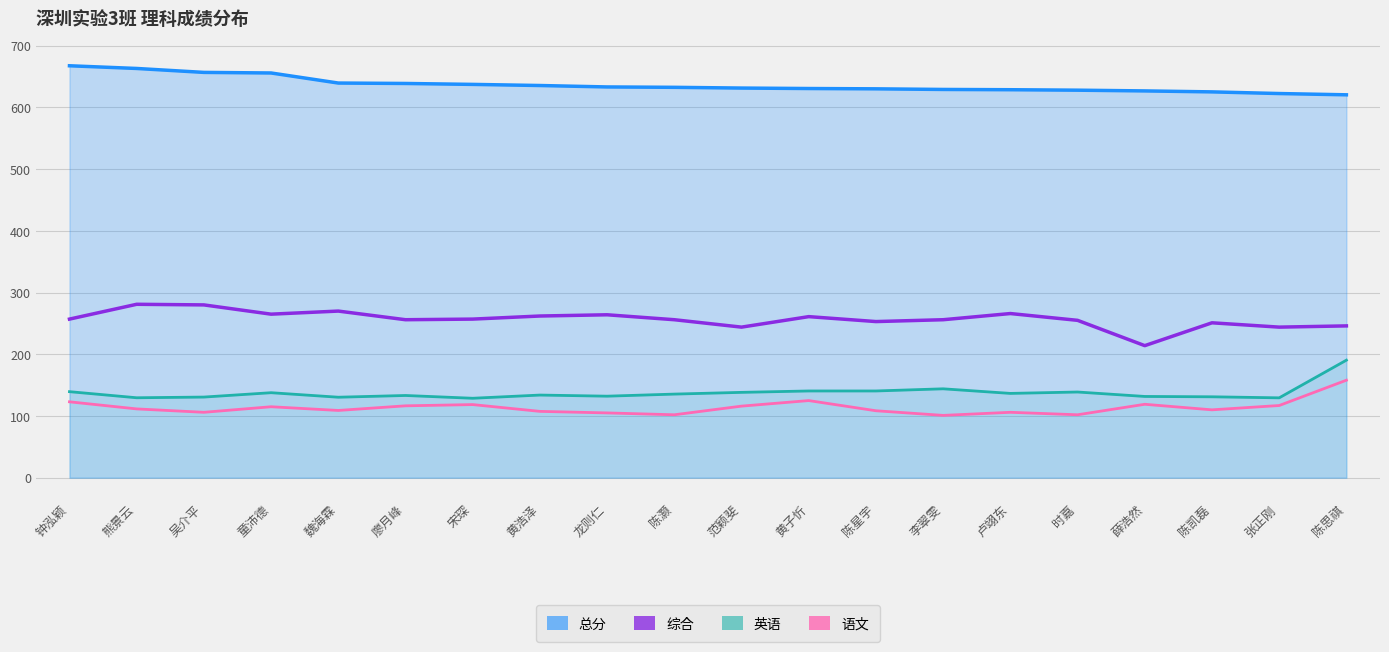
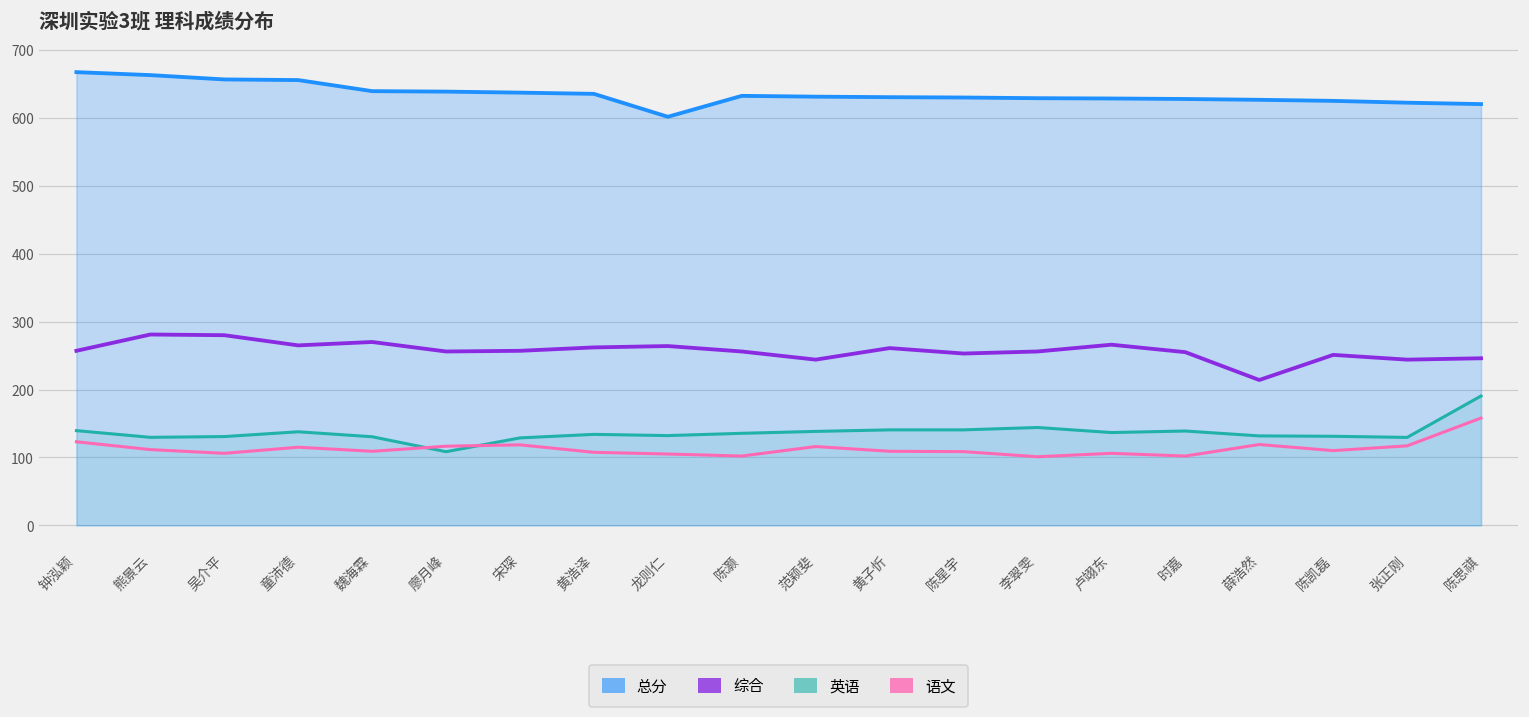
英语, 廖月峰: 130 -> 110
总分, 龙则仁: 630 -> 600
语文, 黄子忻: 130 -> 110
